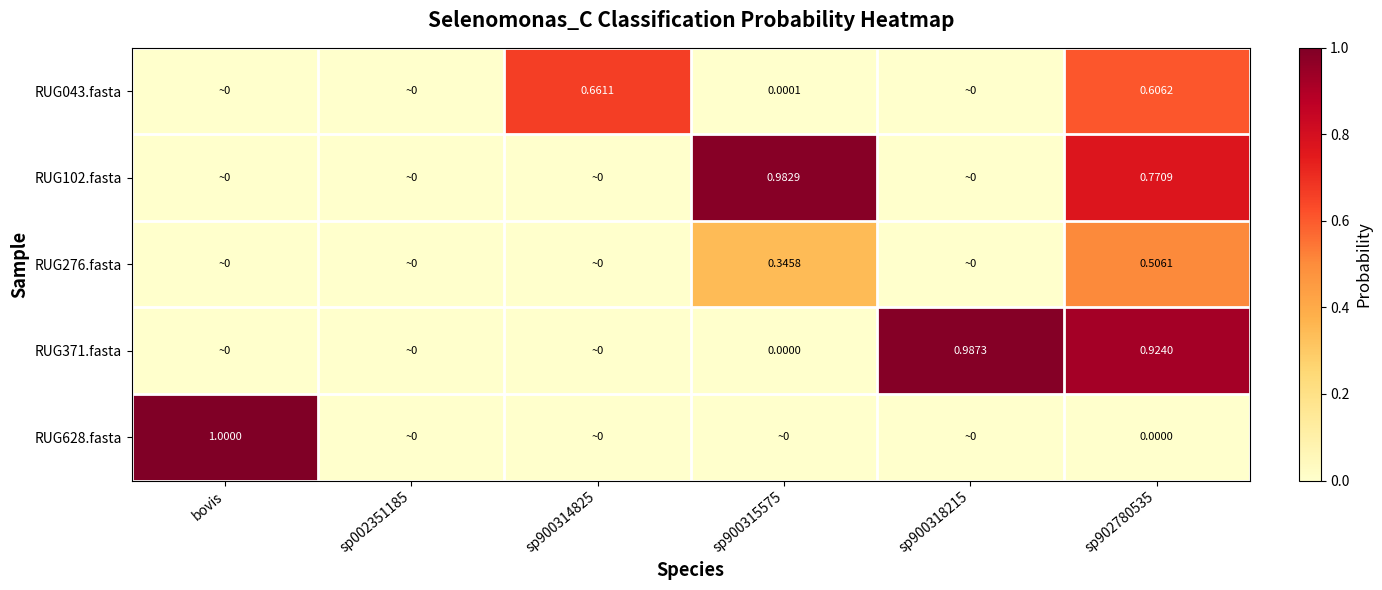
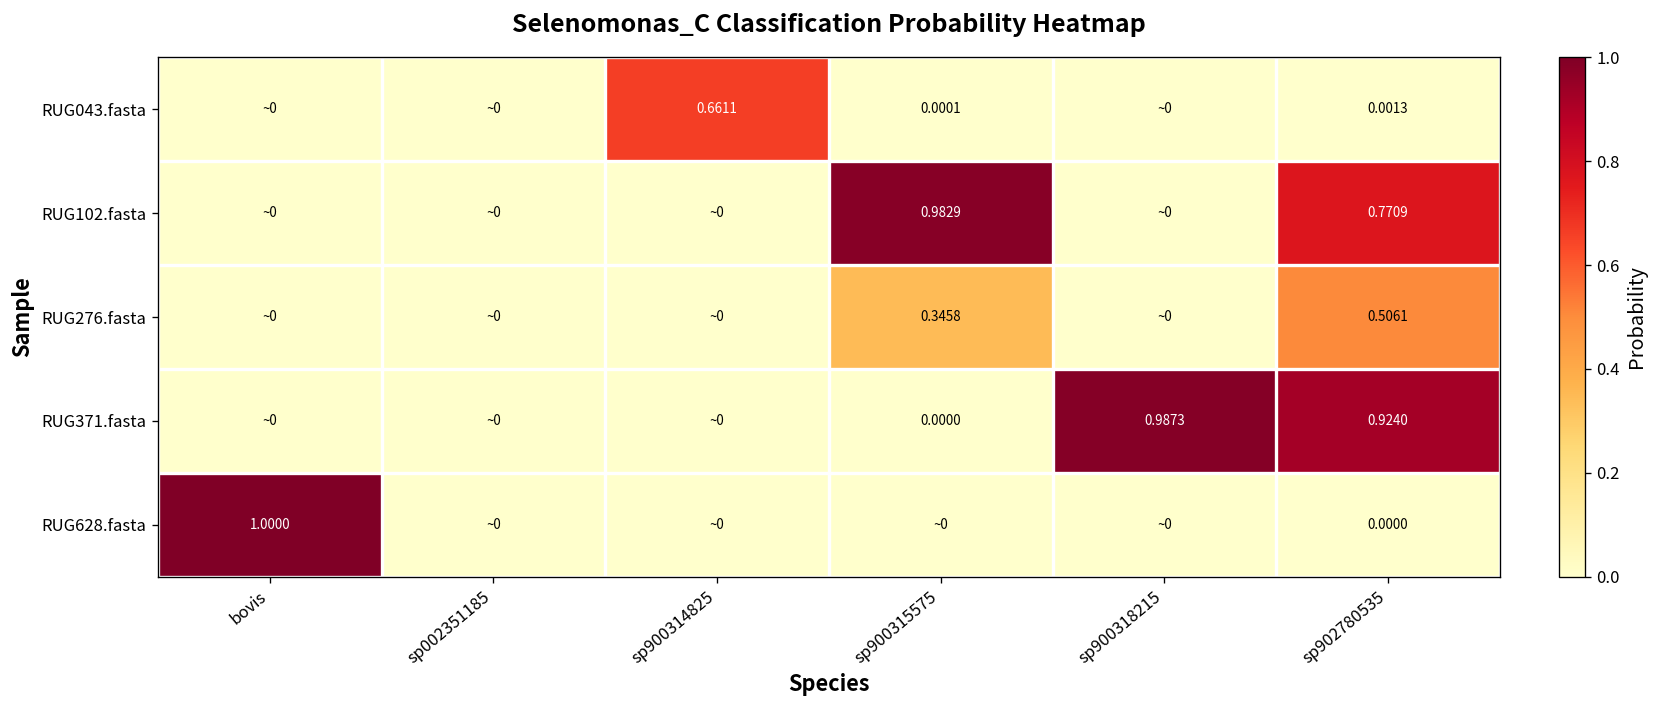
RUG043.fasta, sp902780535: 0.6062 -> 0.0013
